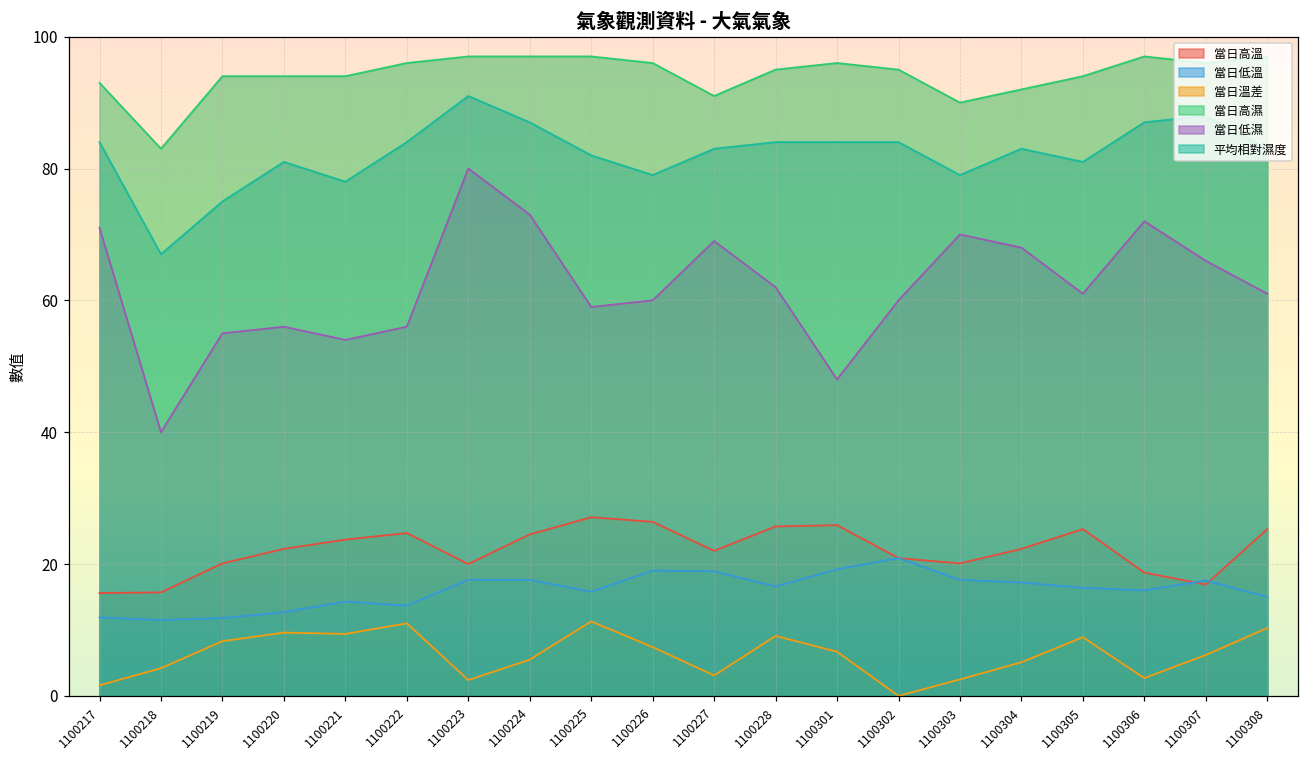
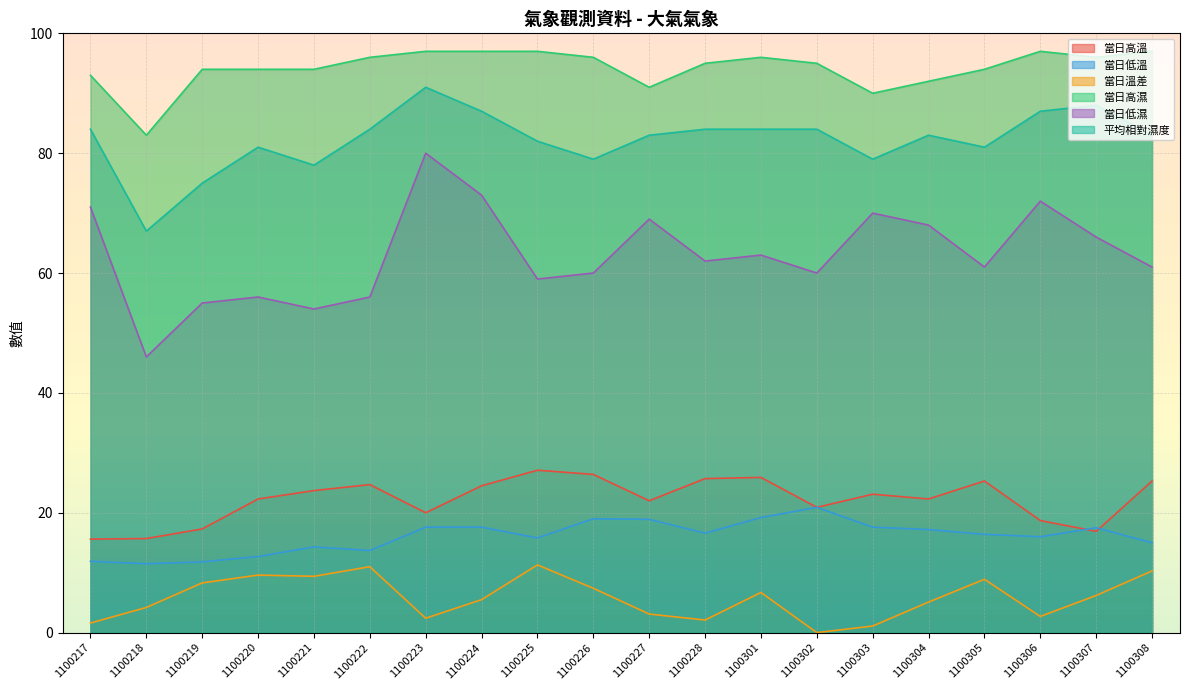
當日低濕, 1100218: 40 -> 46
當日高溫, 1100219: 20 -> 17
當日溫差, 1100228: 9 -> 2
當日低濕, 1100301: 48 -> 63
當日高溫, 1100303: 20 -> 23
當日溫差, 1100303: 3 -> 1
